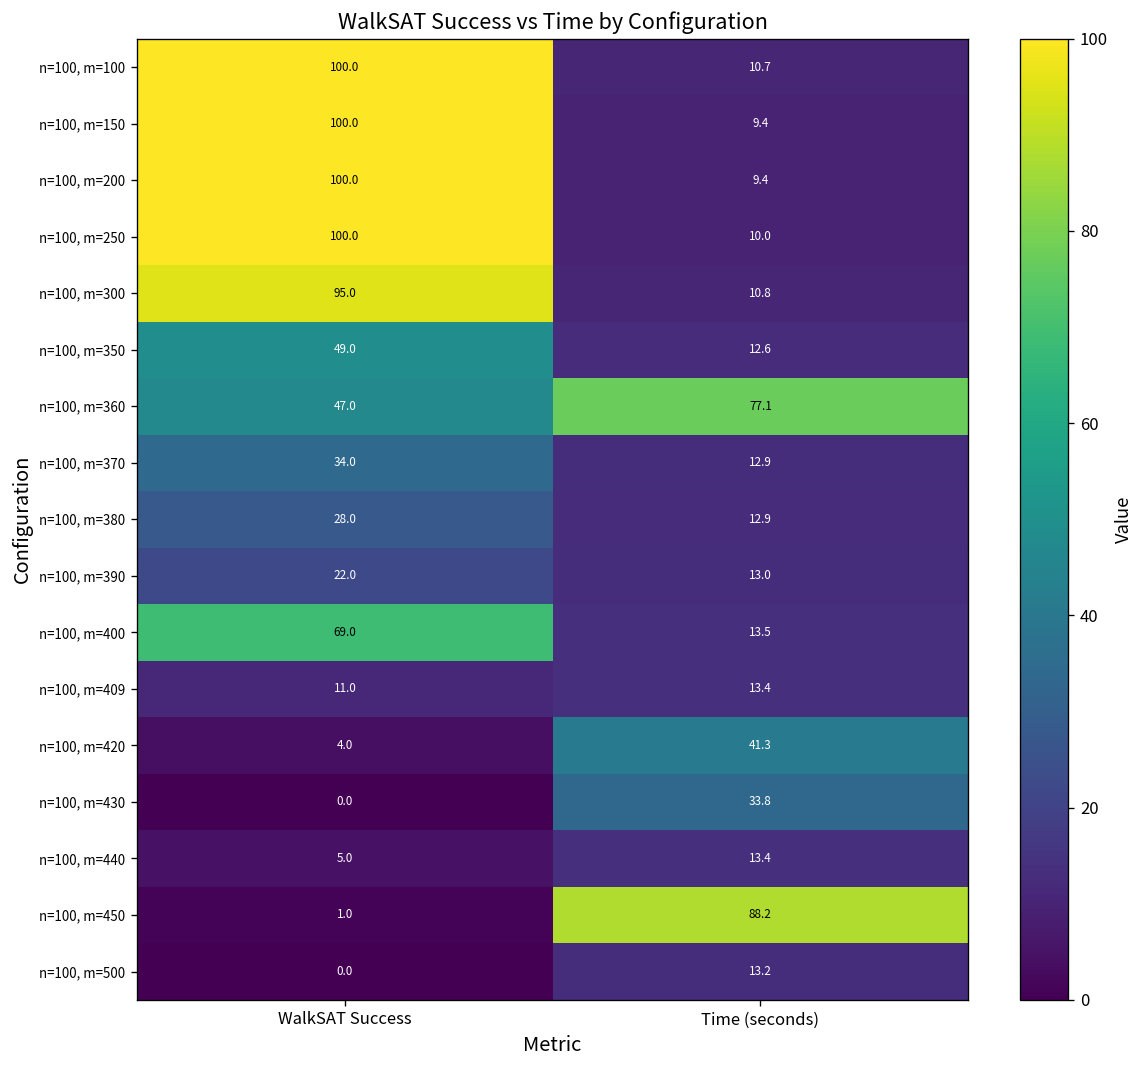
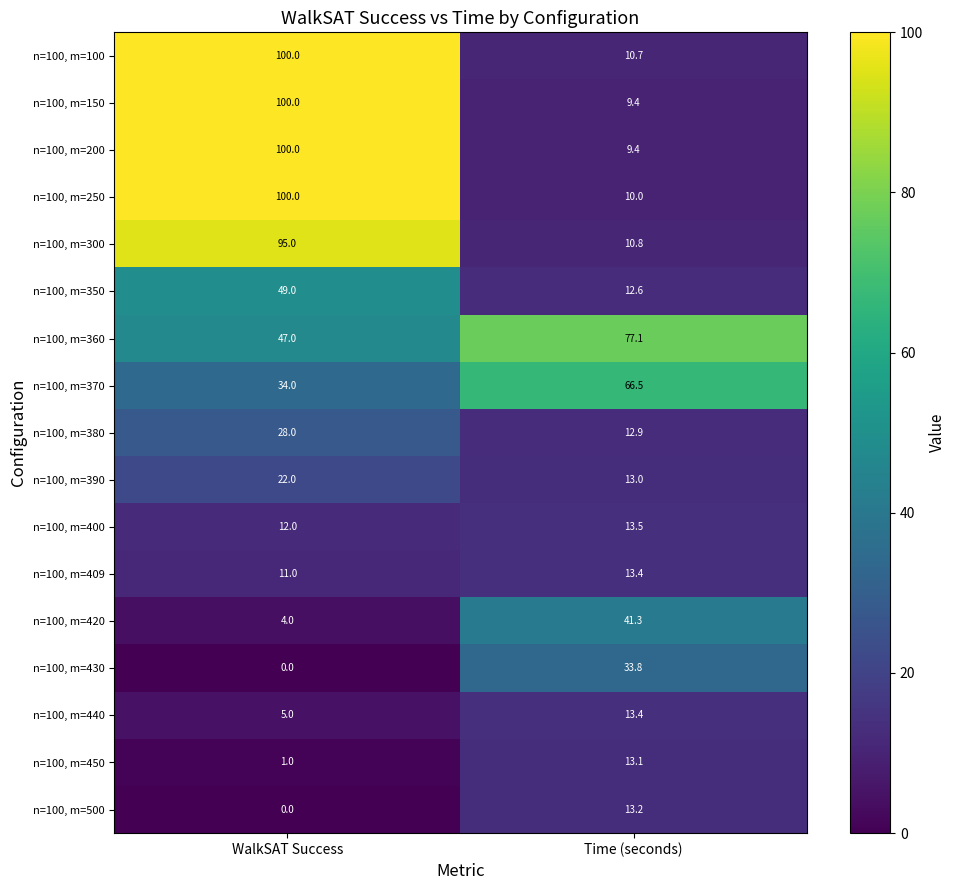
n=100, m=370, Time (seconds): 12.9 -> 66.5
n=100, m=400, WalkSAT Success: 69.0 -> 12.0
n=100, m=450, Time (seconds): 88.2 -> 13.1
